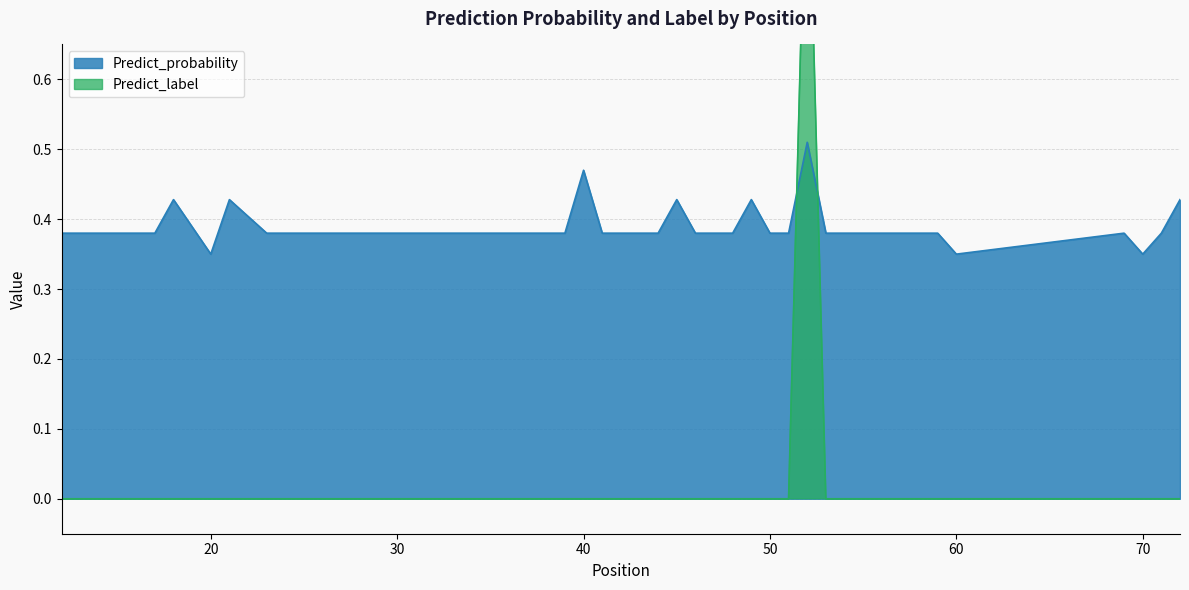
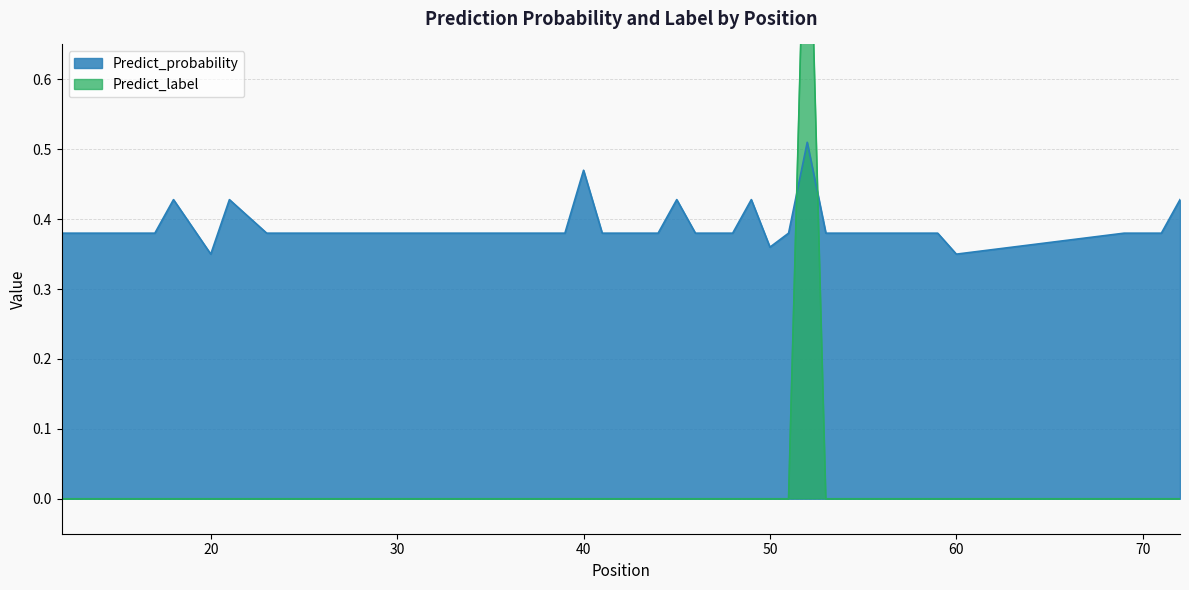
Predict_probability, 50: 0.38 -> 0.36
Predict_probability, 70: 0.35 -> 0.38
